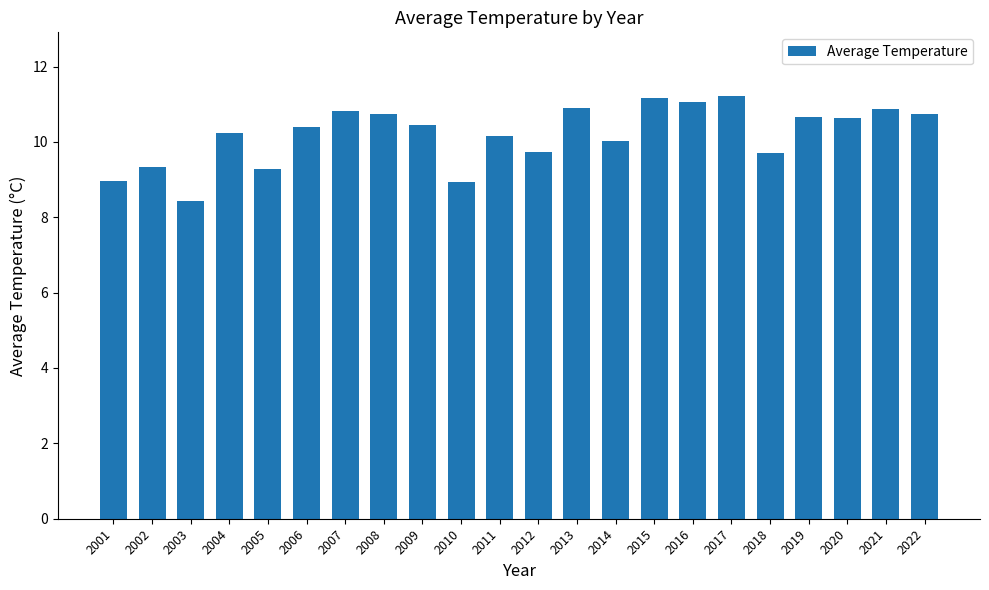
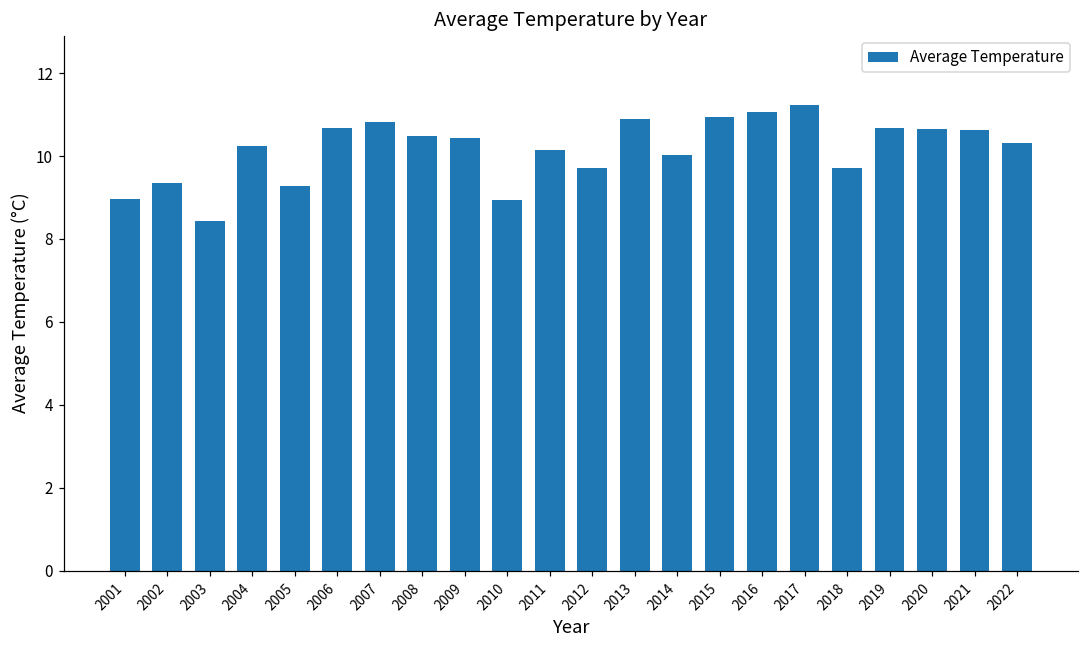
2006: 10.4 -> 10.7
2008: 10.7 -> 10.5
2015: 11.2 -> 11.0
2021: 10.9 -> 10.6
2022: 10.7 -> 10.3
